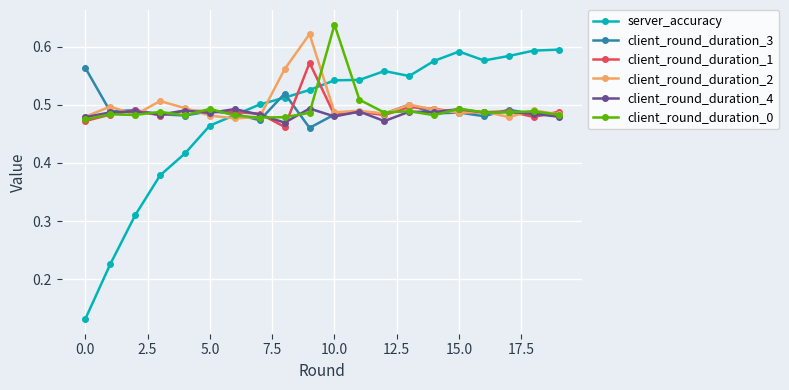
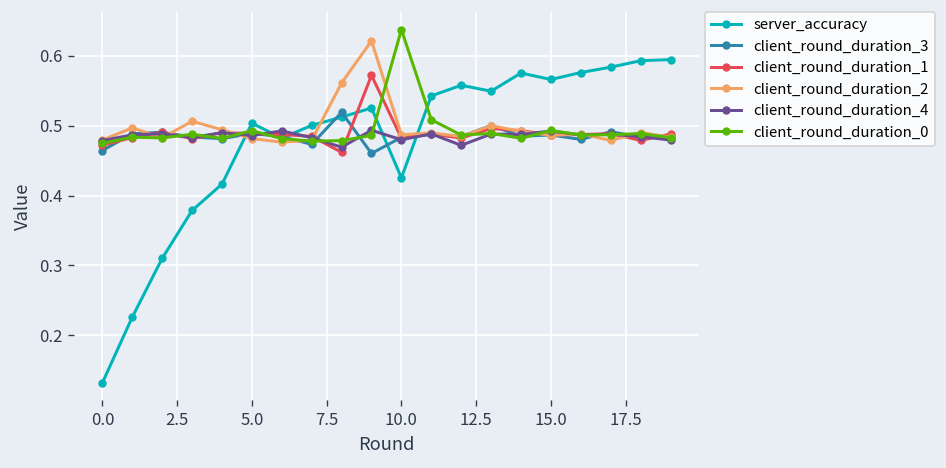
client_round_duration_3, 0.0: 0.56 -> 0.46
server_accuracy, 5.0: 0.46 -> 0.50
server_accuracy, 10.0: 0.54 -> 0.43
server_accuracy, 15.0: 0.59 -> 0.57
